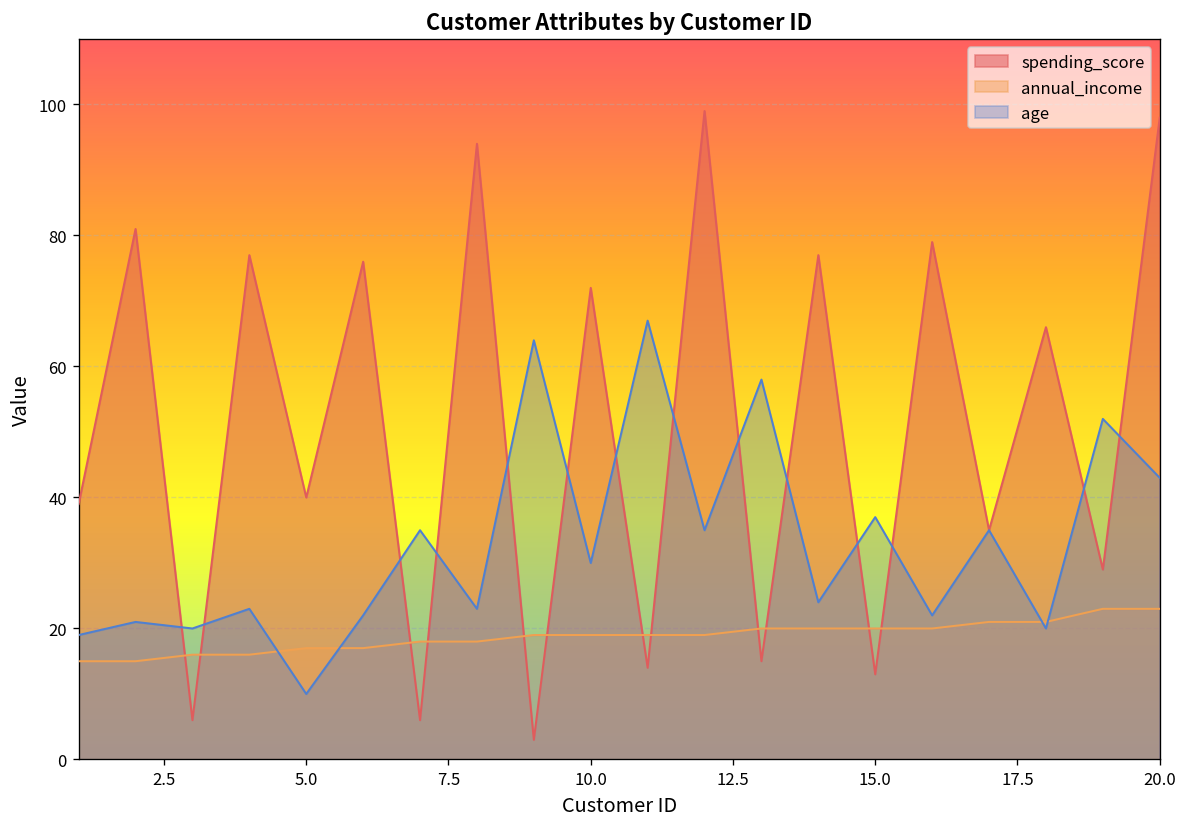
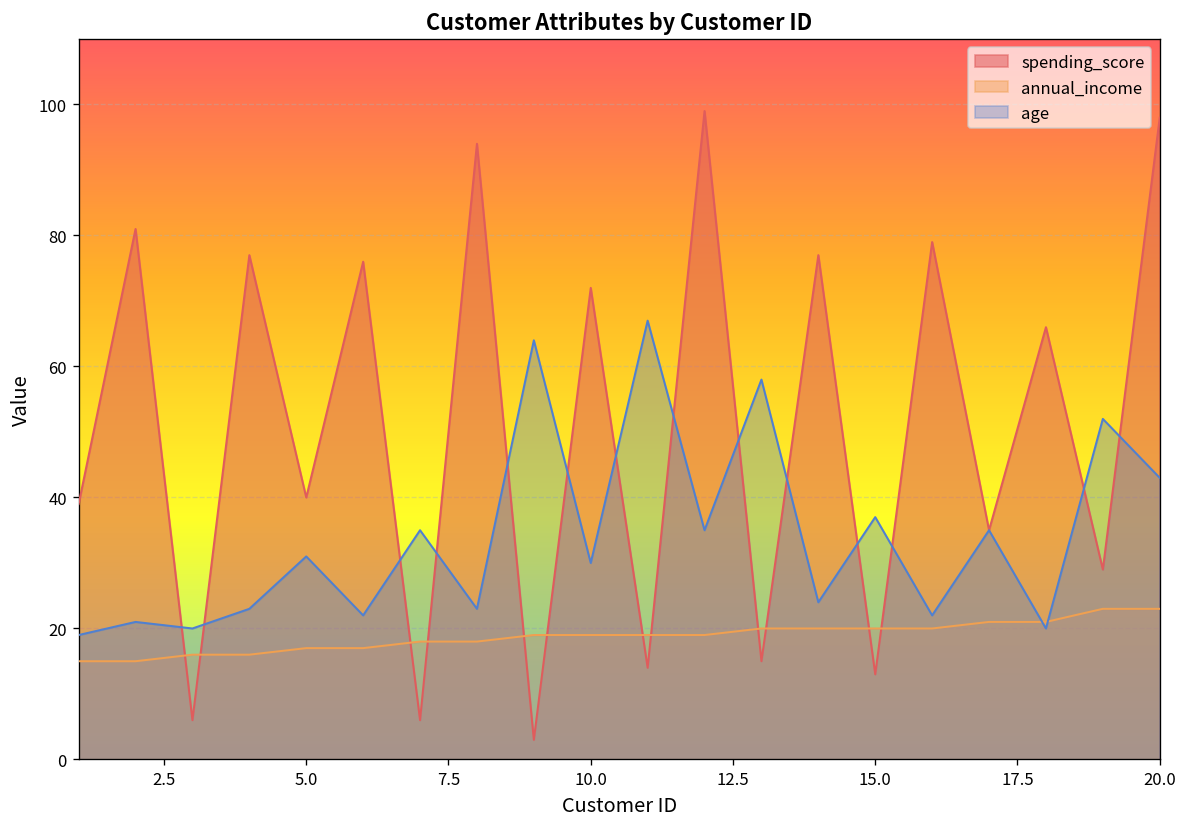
age, 5.0: 10 -> 31
